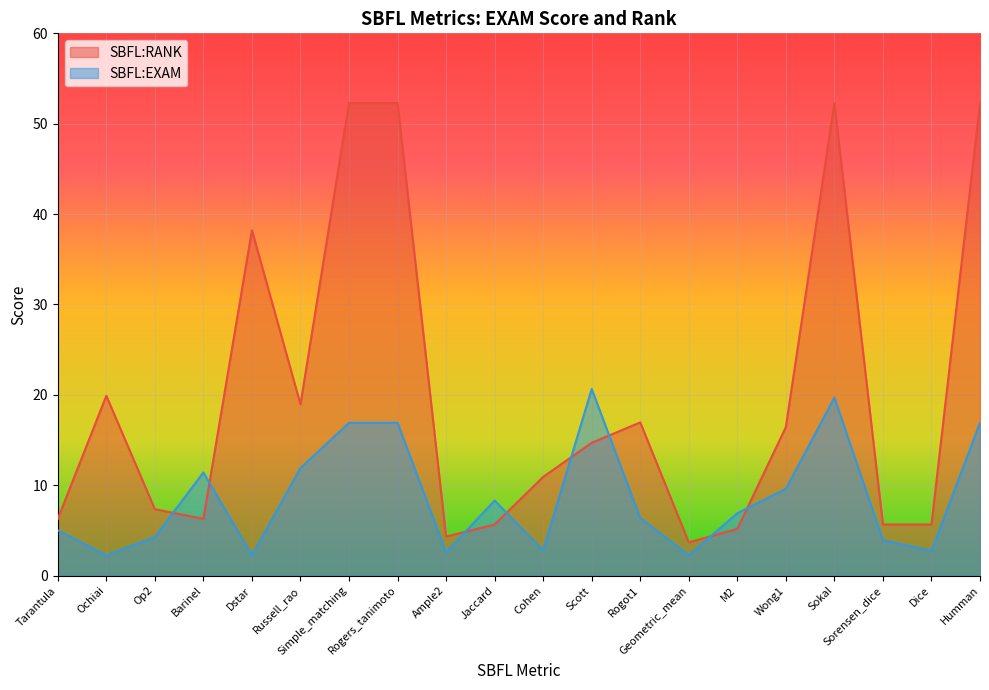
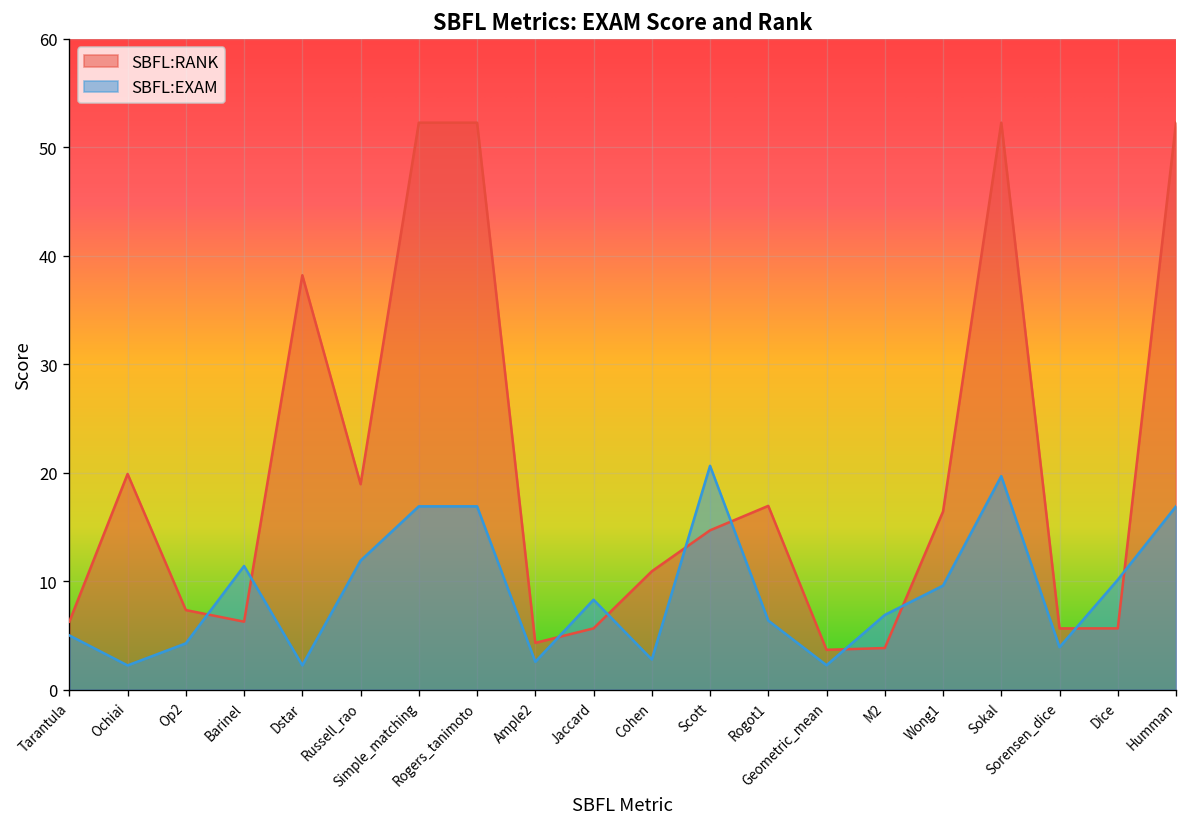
SBFL:RANK, M2: 5 -> 4
SBFL:EXAM, Dice: 3 -> 10
